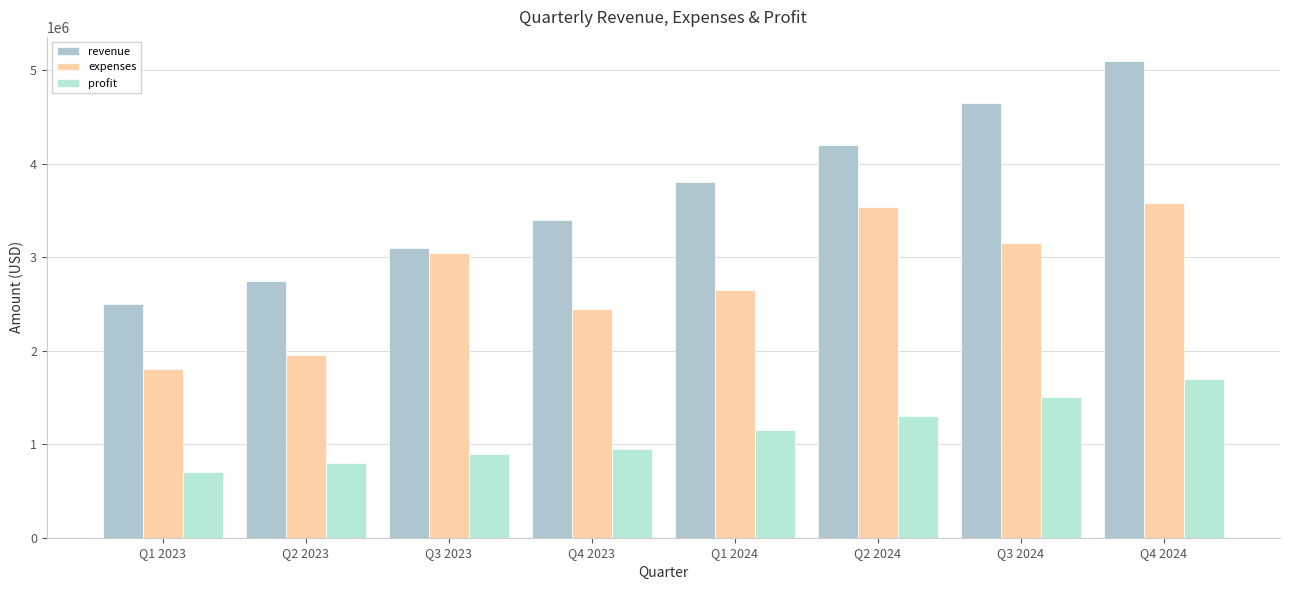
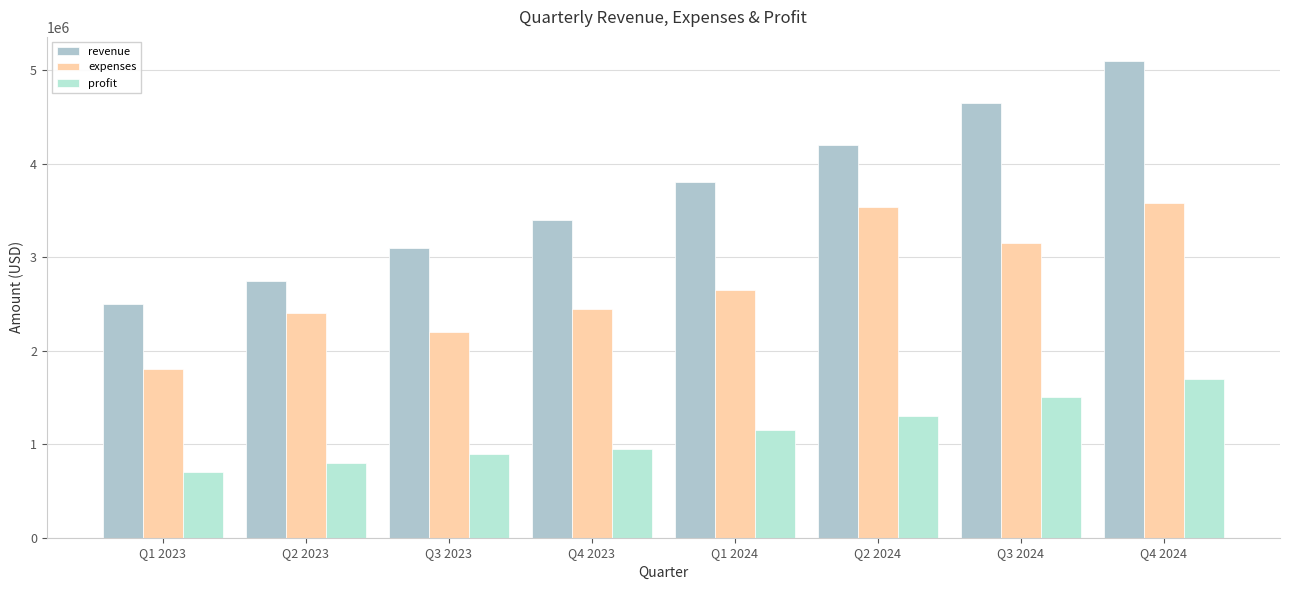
expenses, Q2 2023: 2000000 -> 2400000
expenses, Q3 2023: 3000000 -> 2200000
